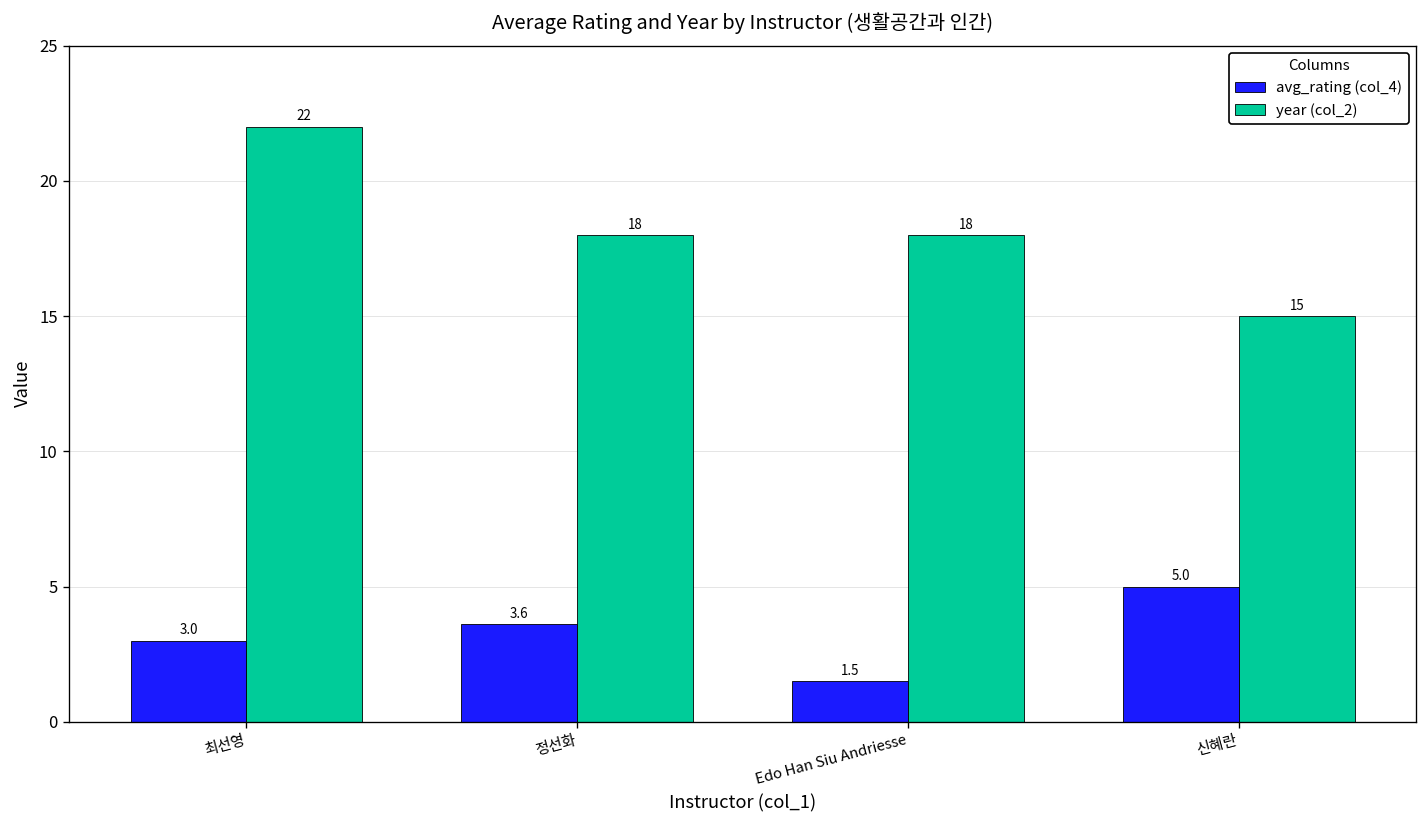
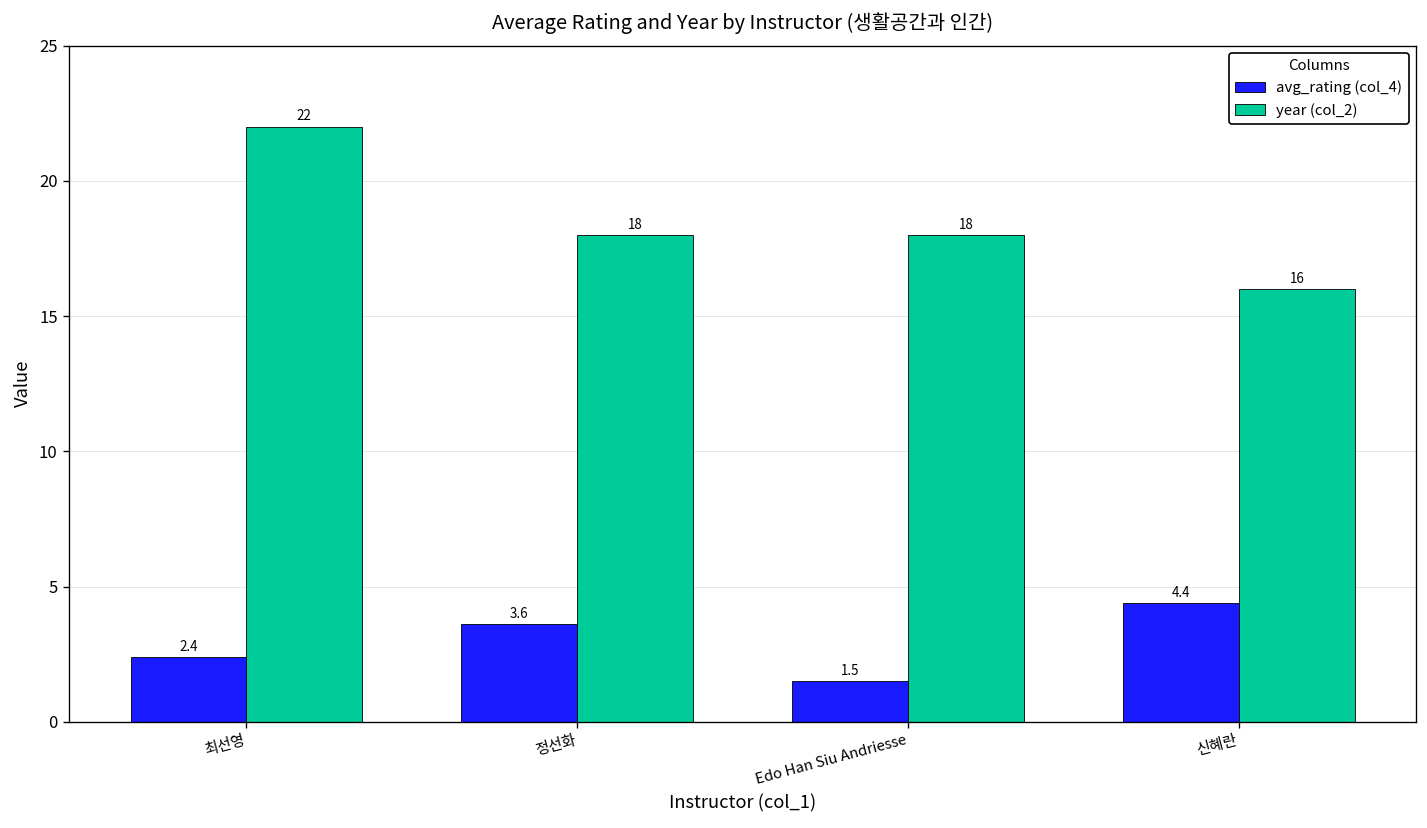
avg_rating (col_4), 최선영: 3.0 -> 2.4
avg_rating (col_4), 신혜란: 5.0 -> 4.4
year (col_2), 신혜란: 15 -> 16
